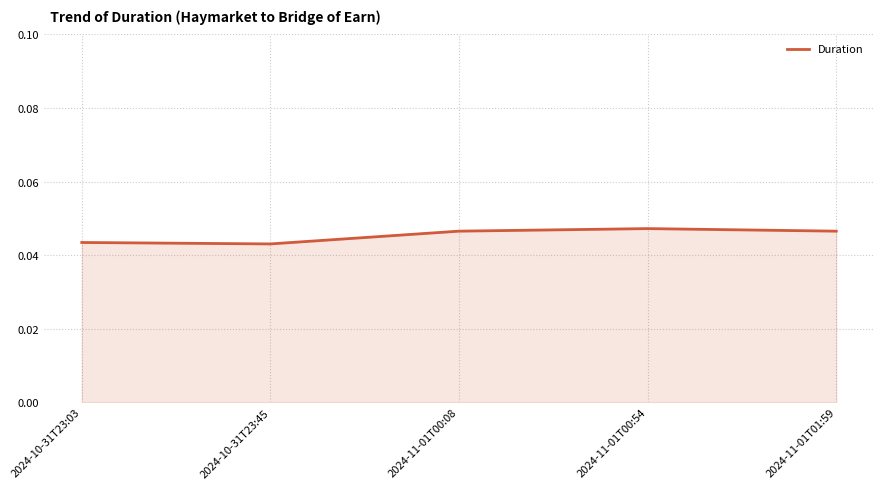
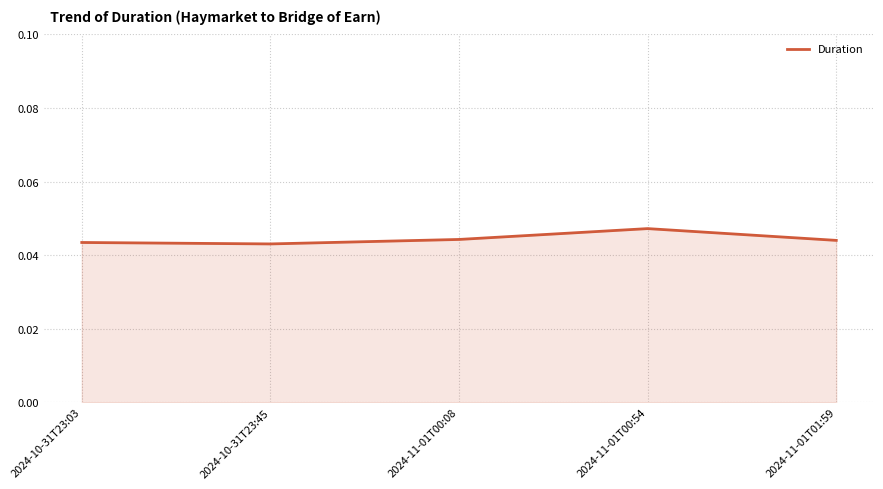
2024-11-01T00:08: 0.047 -> 0.044
2024-11-01T01:59: 0.047 -> 0.044
